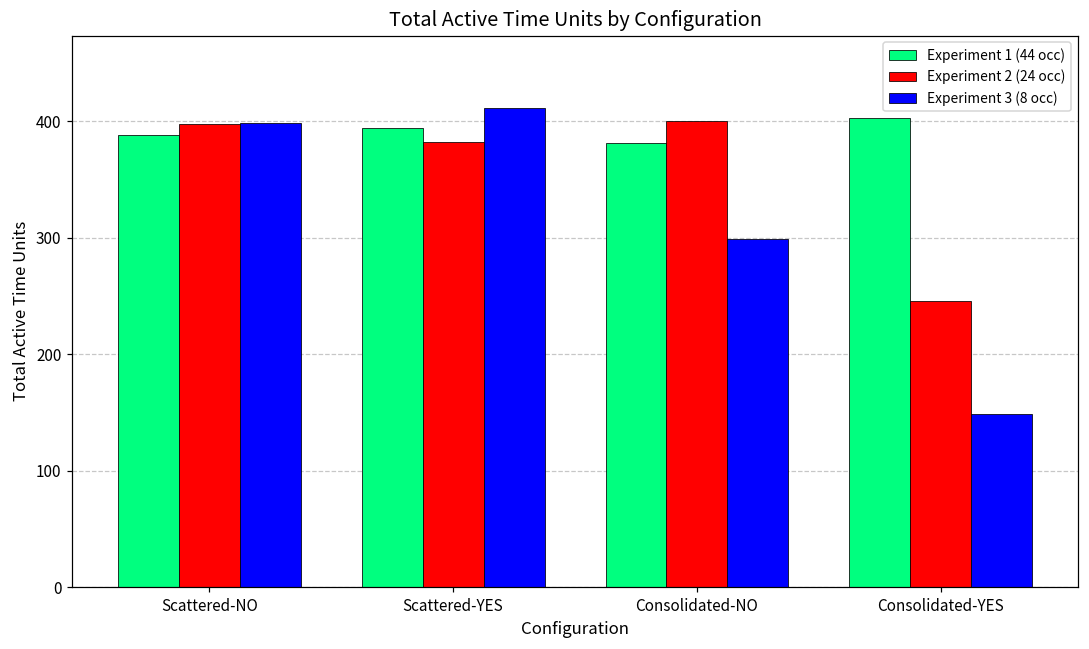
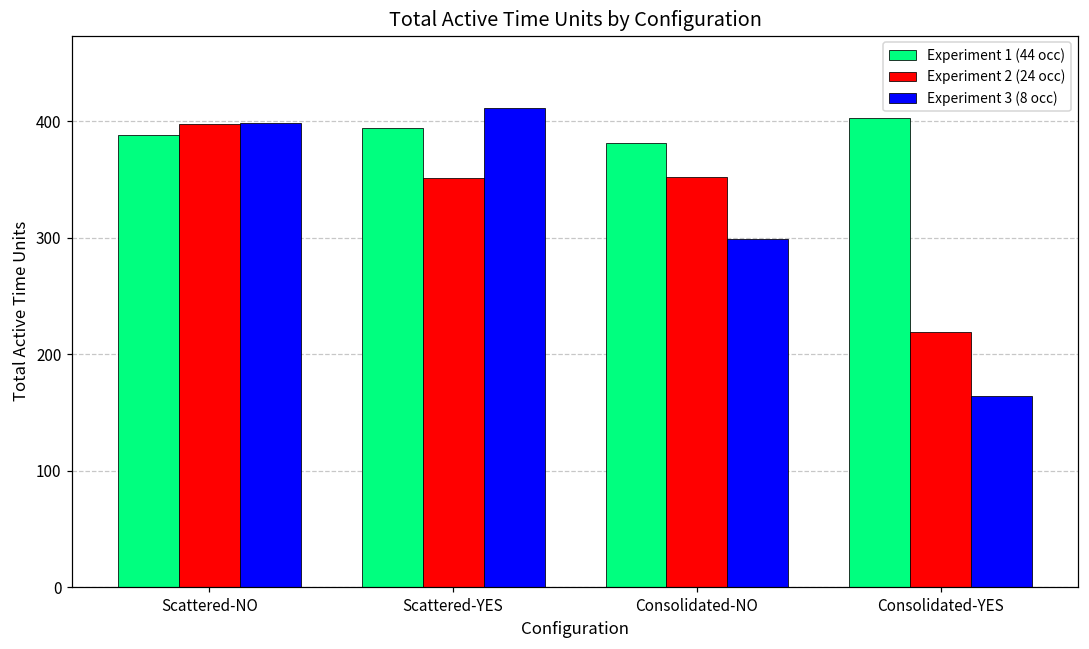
Experiment 2 (24 occ), Scattered-YES: 382 -> 352
Experiment 2 (24 occ), Consolidated-NO: 400 -> 352
Experiment 2 (24 occ), Consolidated-YES: 246 -> 219
Experiment 3 (8 occ), Consolidated-YES: 149 -> 164
